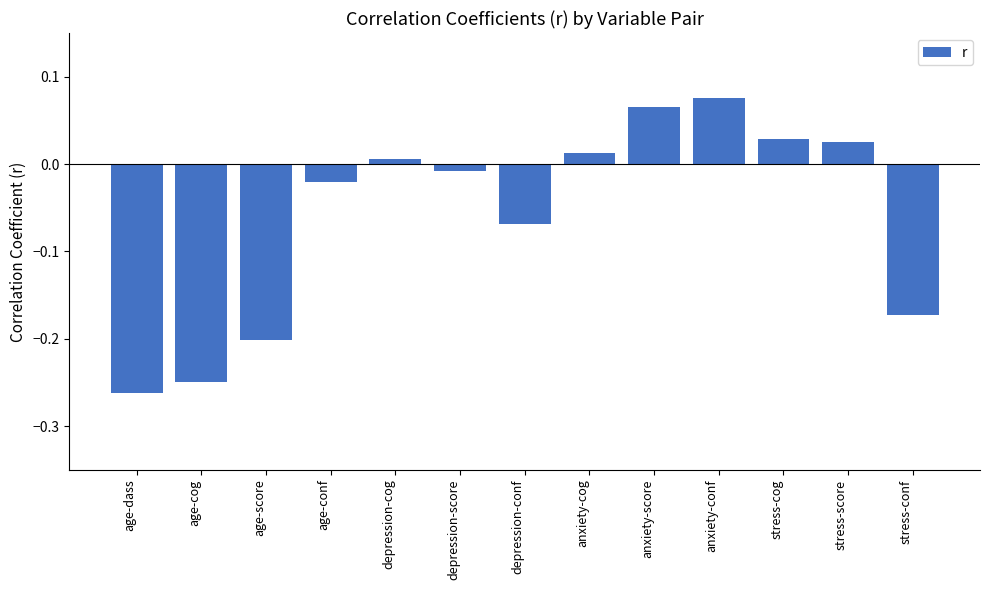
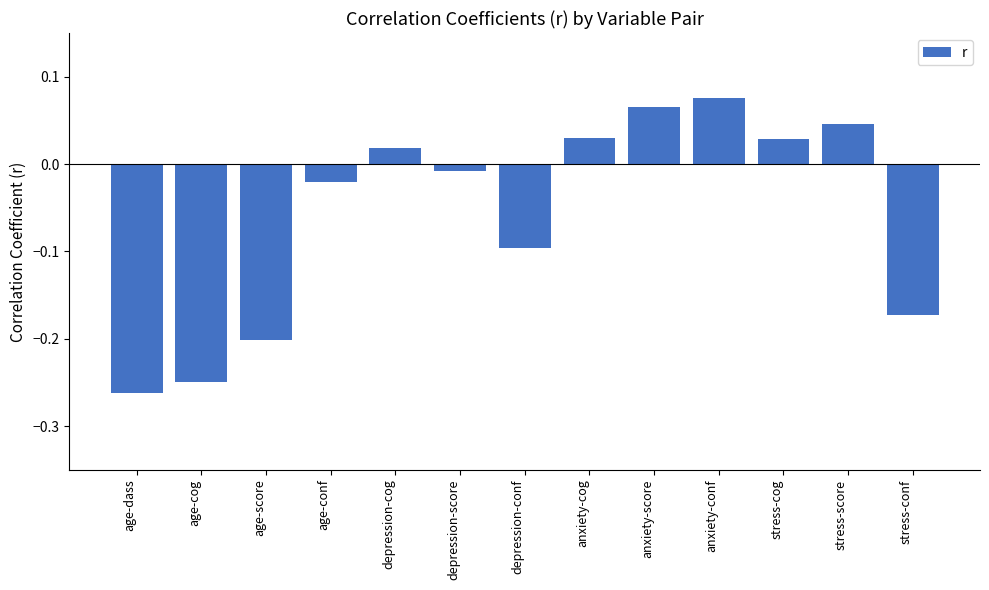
depression-cog: 0.01 -> 0.02
depression-conf: -0.07 -> -0.10
anxiety-cog: 0.01 -> 0.03
stress-score: 0.03 -> 0.05
